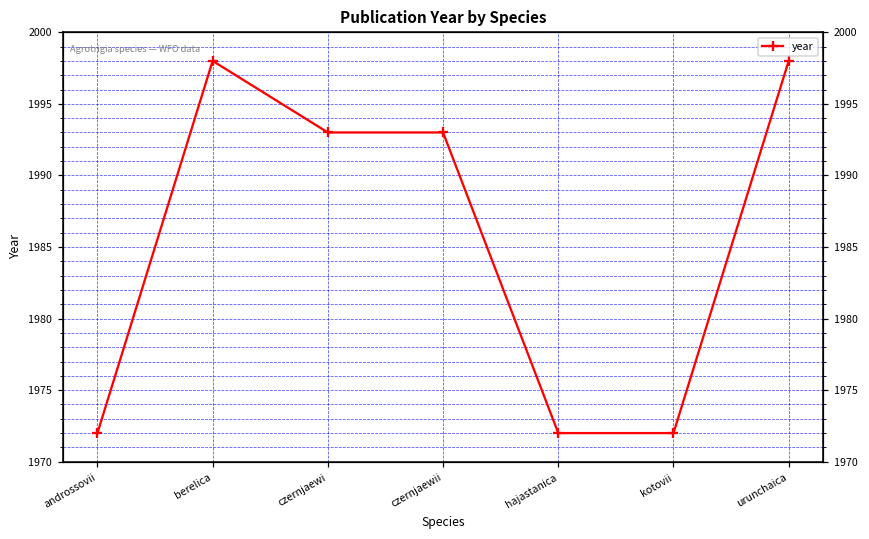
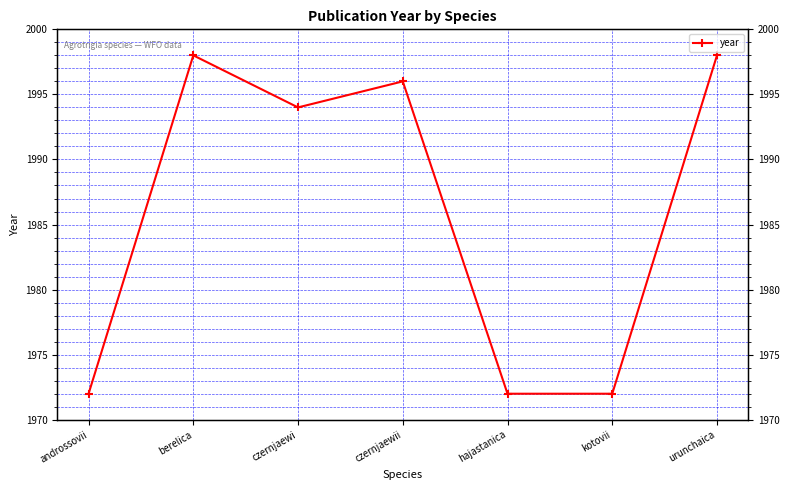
czernjaewi: 1993 -> 1994
czernjaewii: 1993 -> 1996
